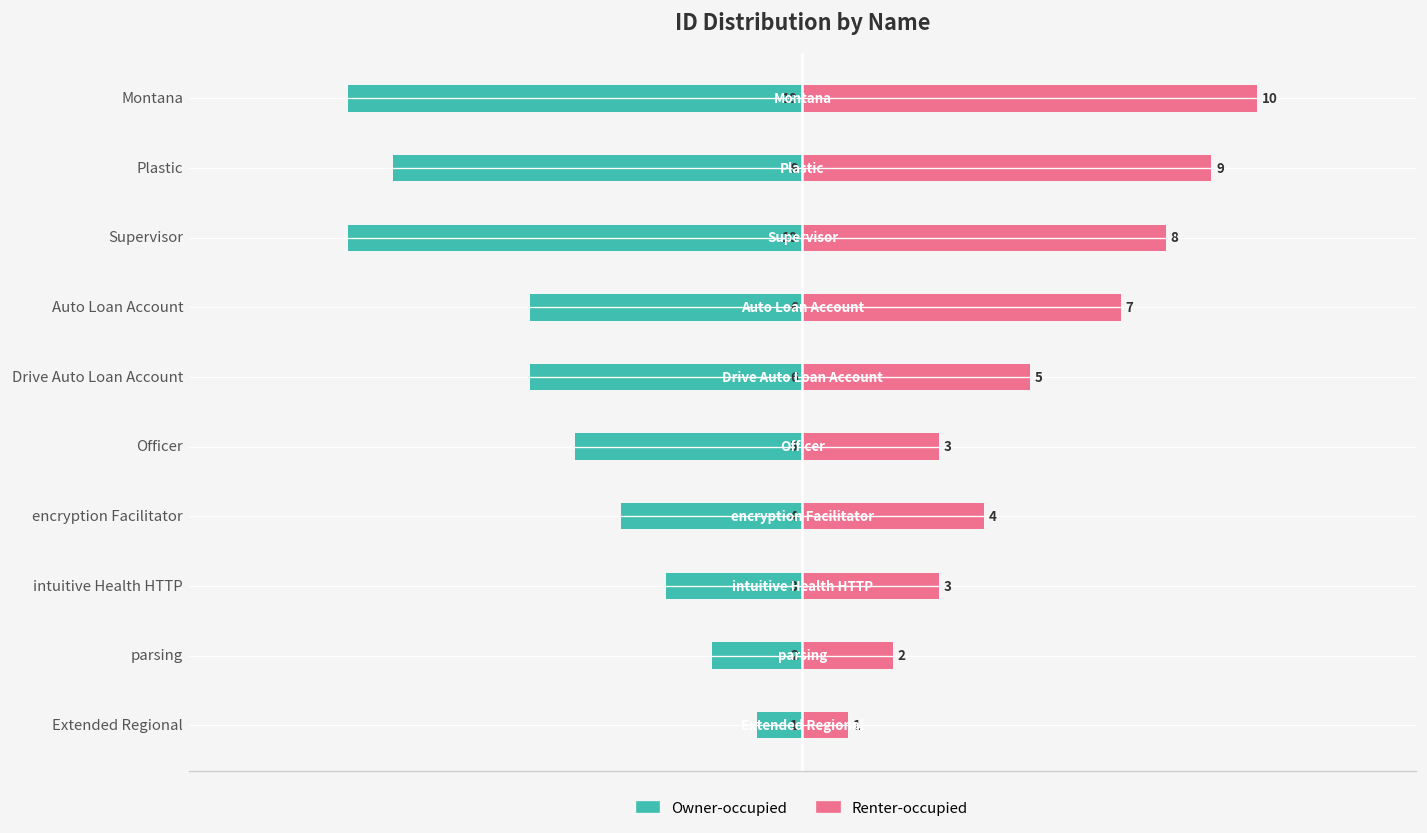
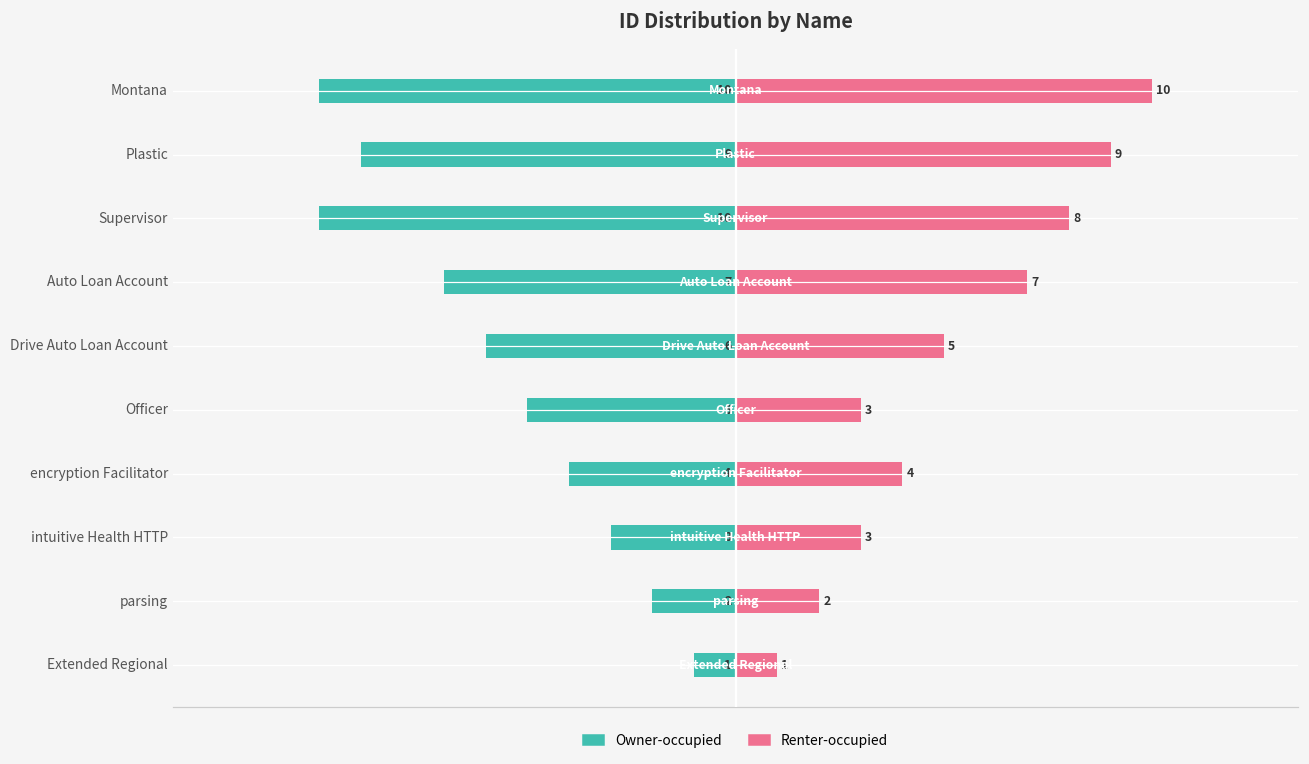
Owner-occupied, Auto Loan Account: 6 -> 7
